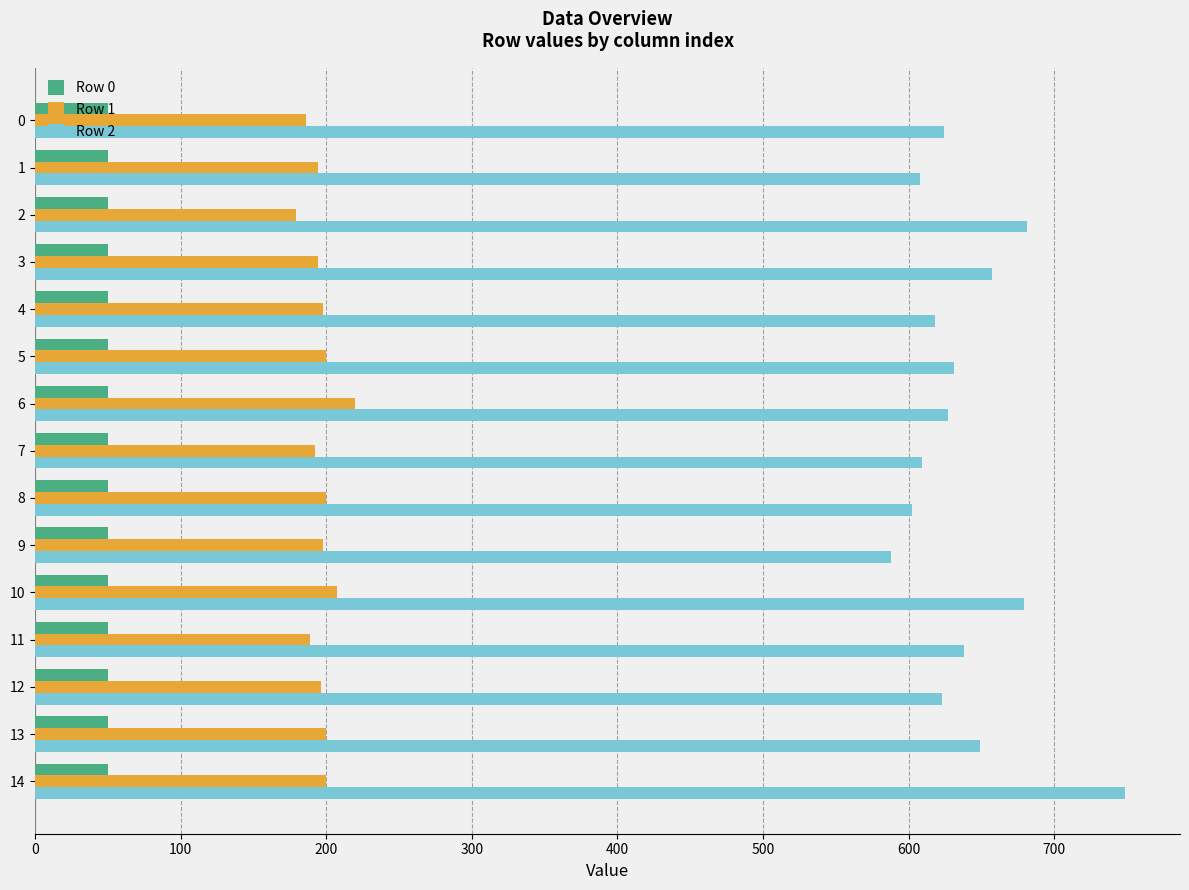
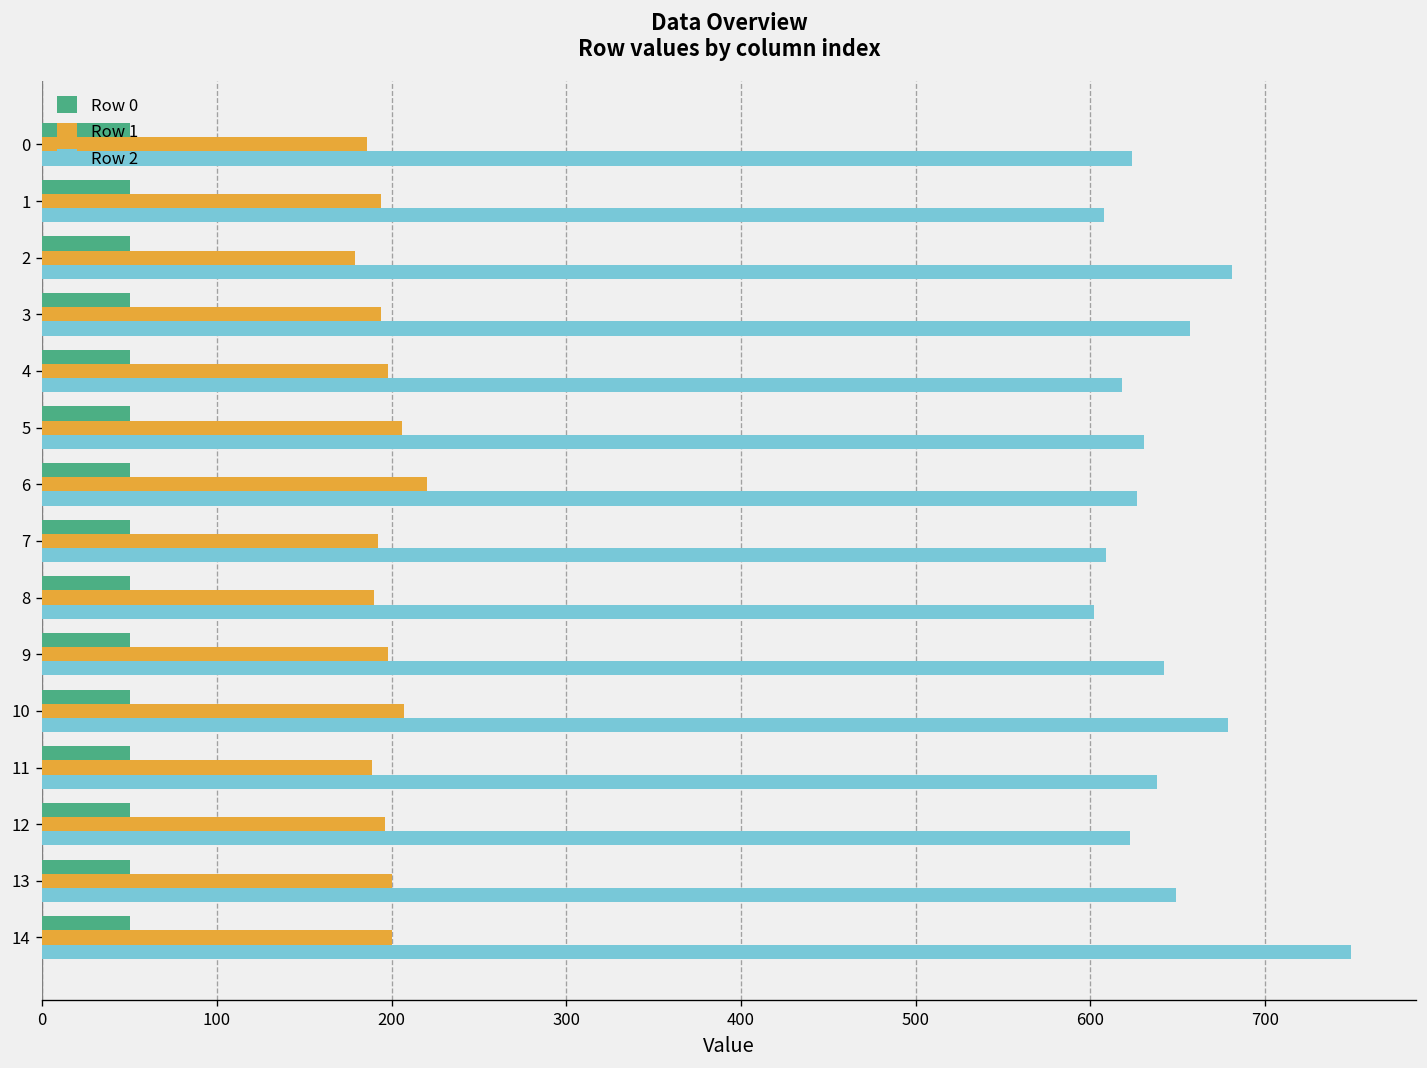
Row 1, 5: 200 -> 206
Row 1, 8: 200 -> 190
Row 2, 9: 588 -> 642
